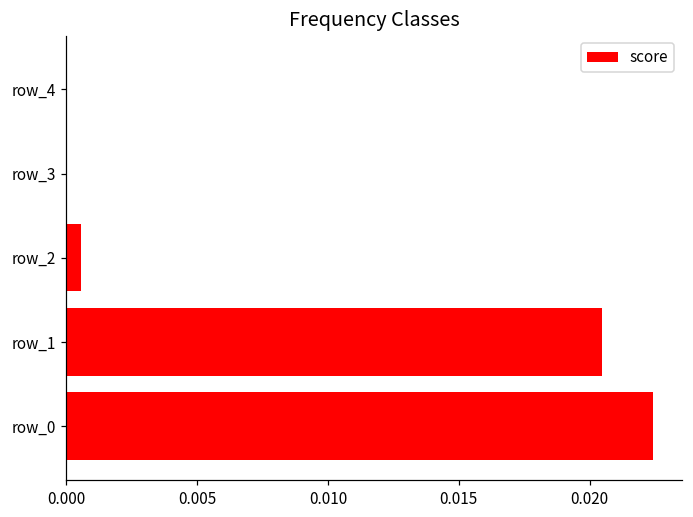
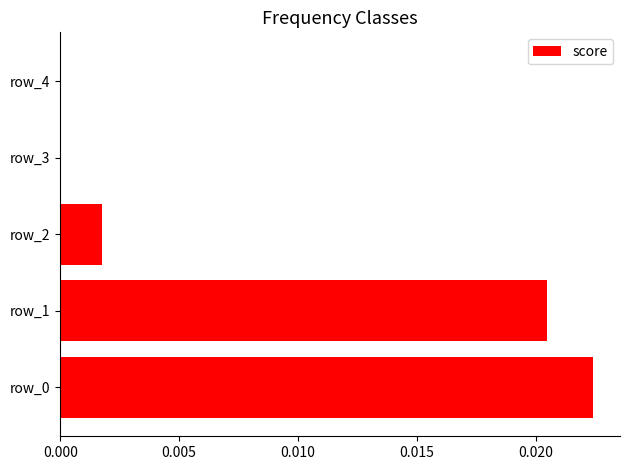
row_2: 0.0006 -> 0.0018
